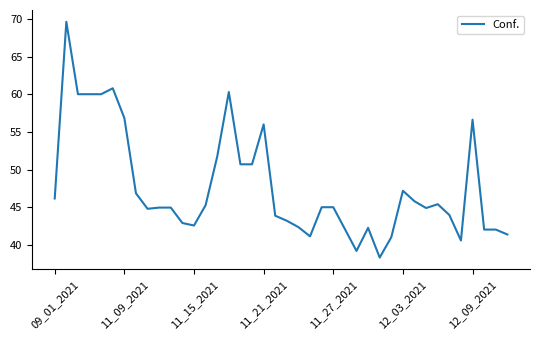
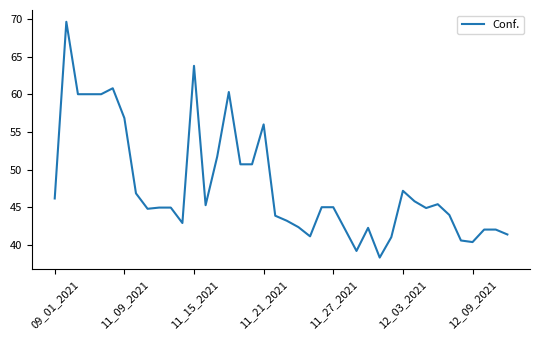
11_15_2021: 43 -> 64
12_09_2021: 57 -> 40
